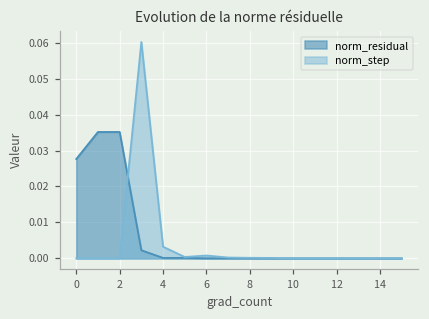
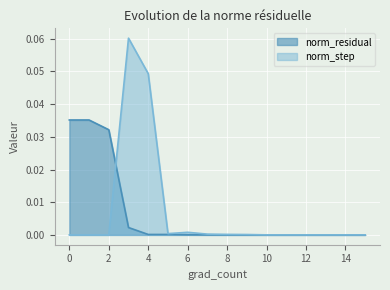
norm_residual, 0: 0.028 -> 0.035
norm_residual, 2: 0.035 -> 0.032
norm_step, 4: 0.003 -> 0.049
